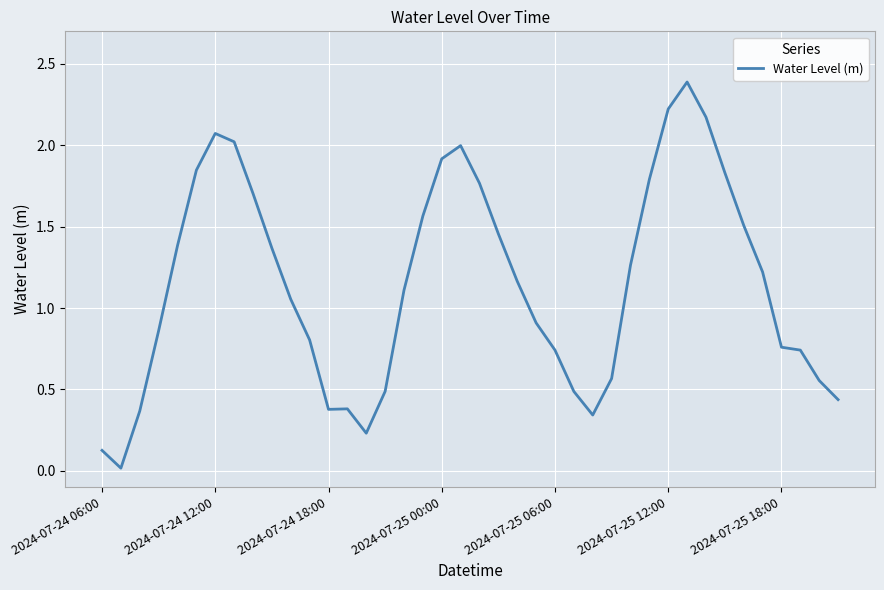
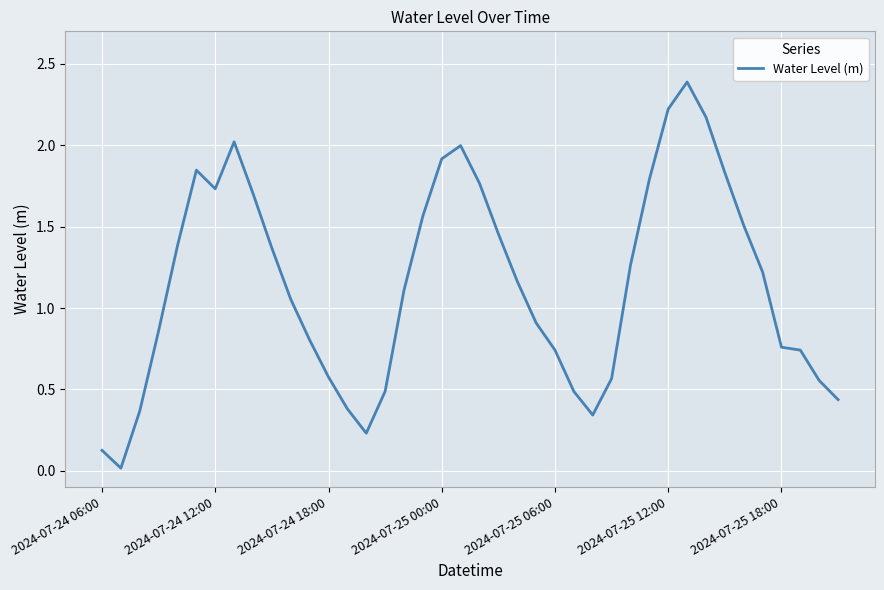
2024-07-24 12:00: 2.07 -> 1.73
2024-07-24 18:00: 0.38 -> 0.58
